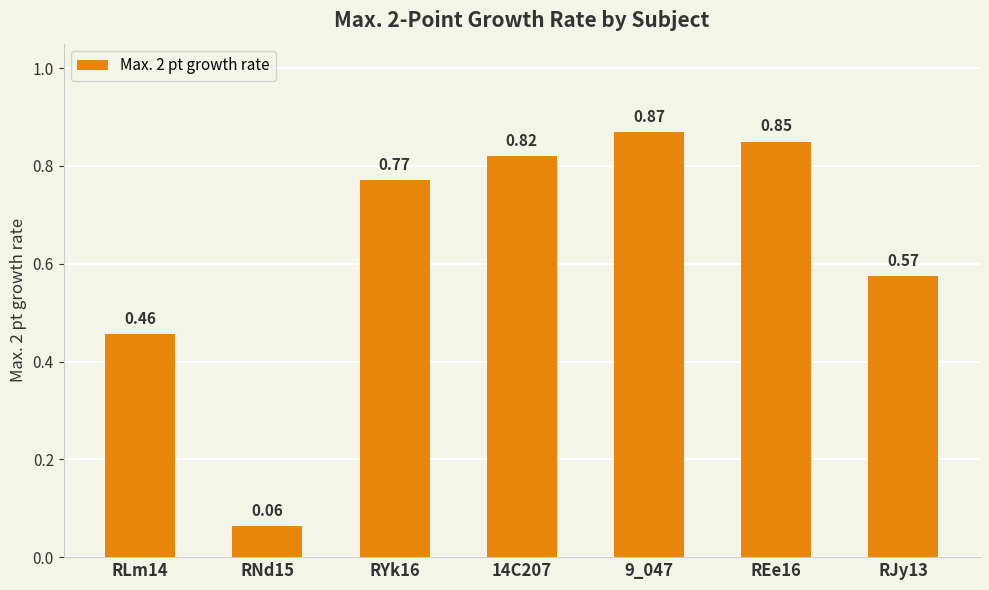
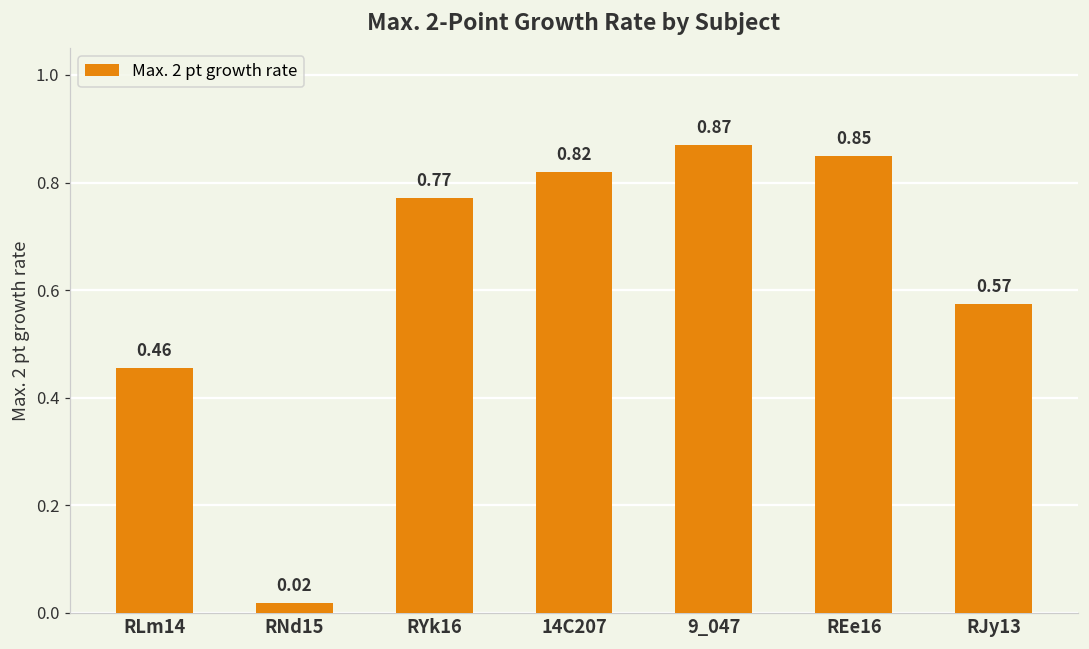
RNd15: 0.06 -> 0.02
